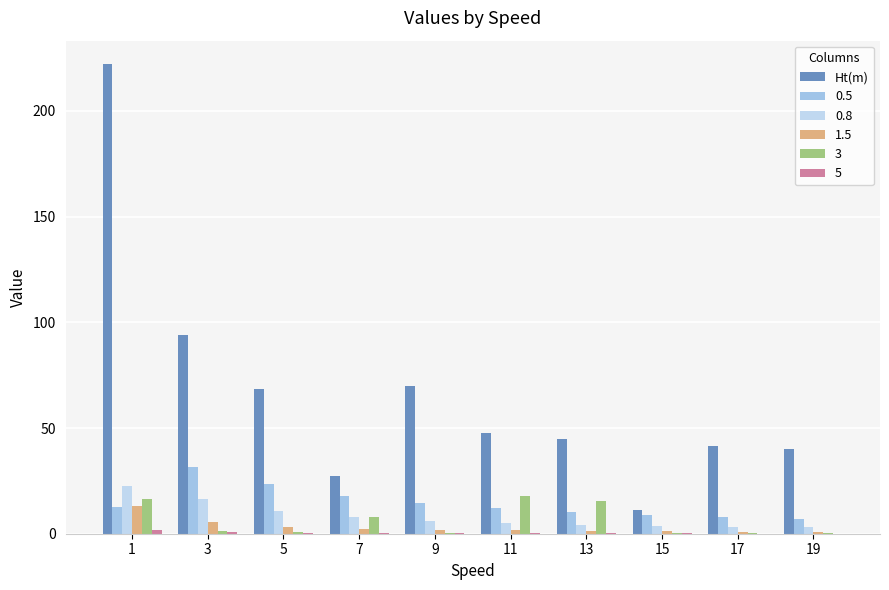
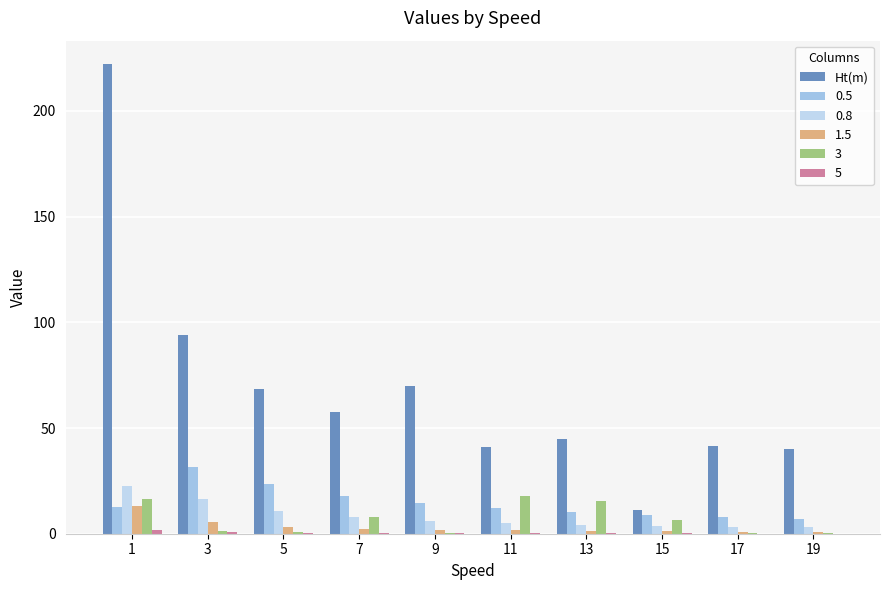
Ht(m), 7: 27 -> 57
Ht(m), 11: 47 -> 41
3, 15: 0 -> 6
